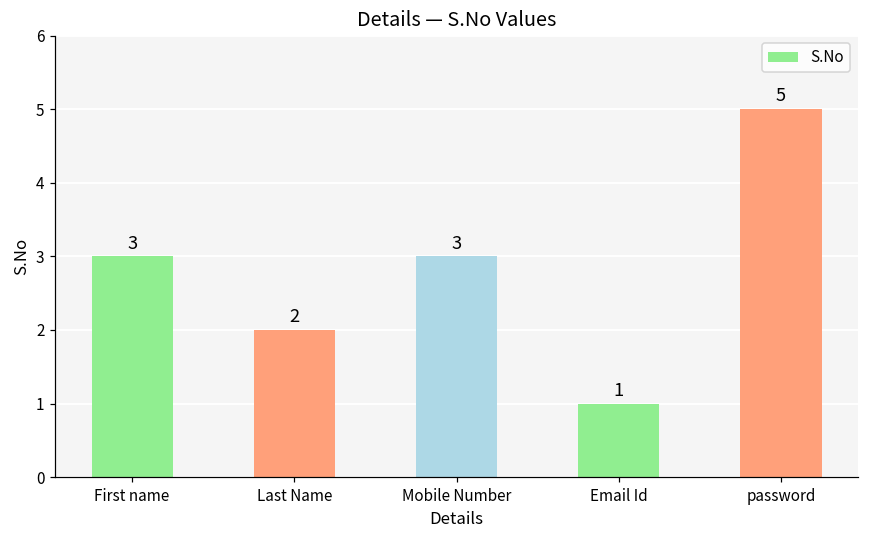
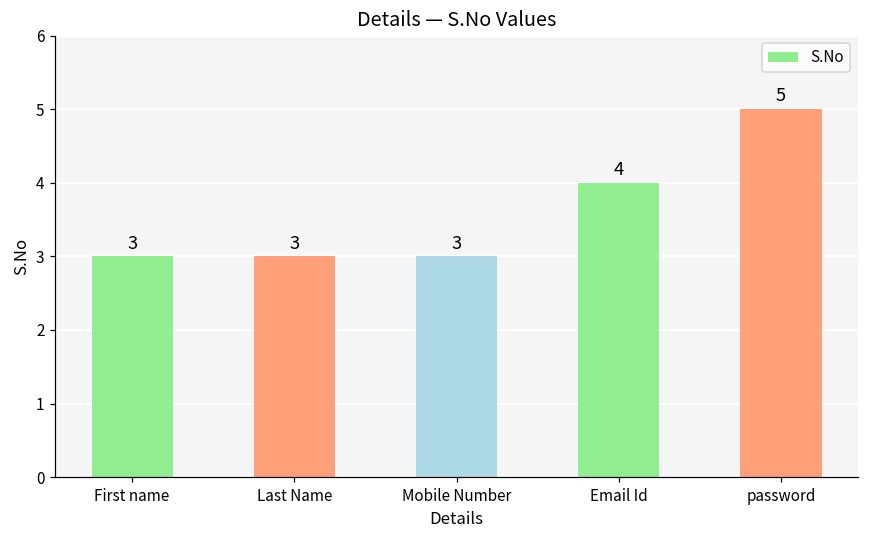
Last Name: 2 -> 3
Email Id: 1 -> 4
